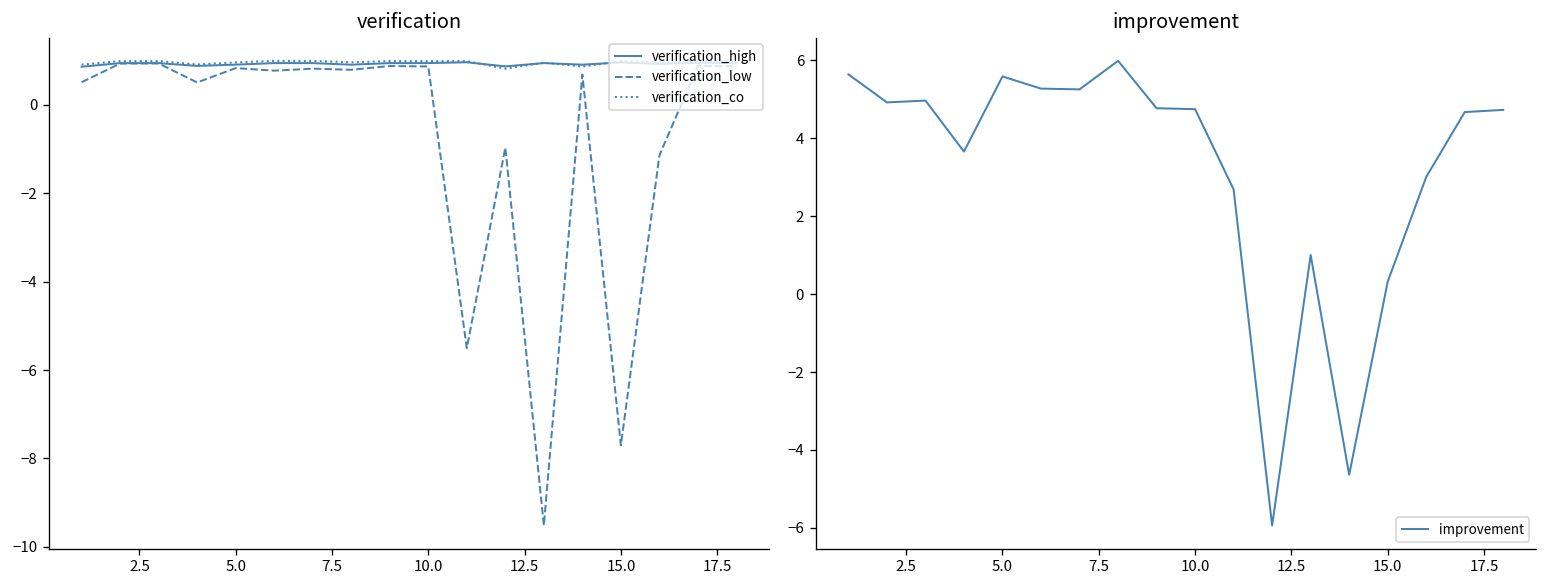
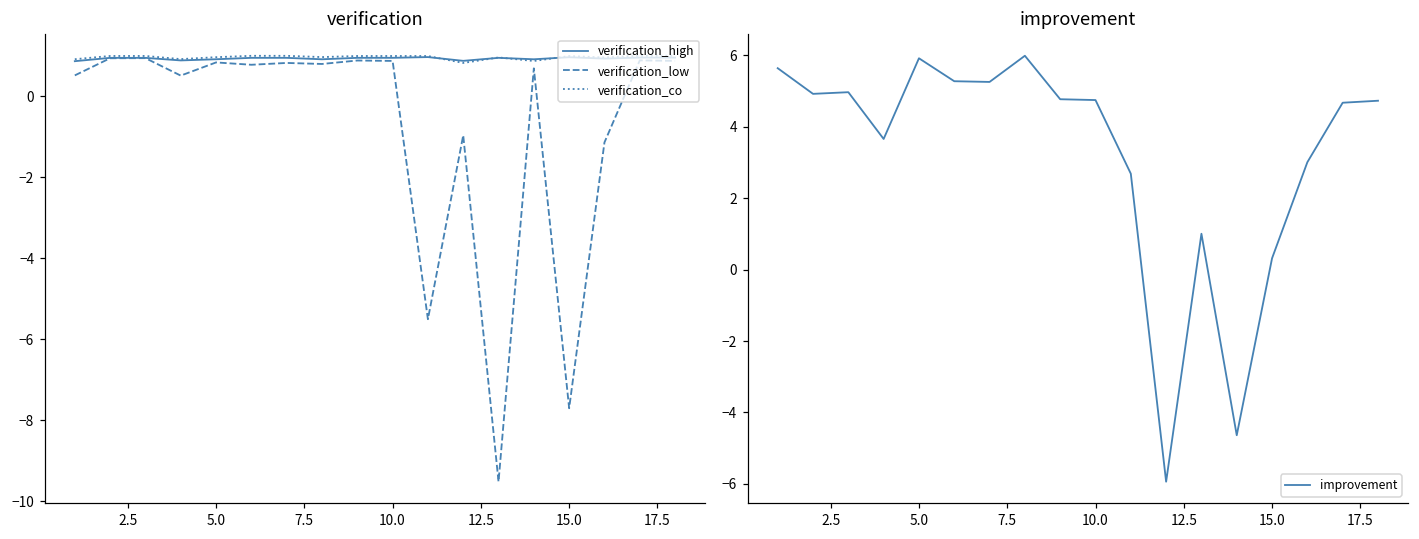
improvement, 5.0: 5.6 -> 5.9
